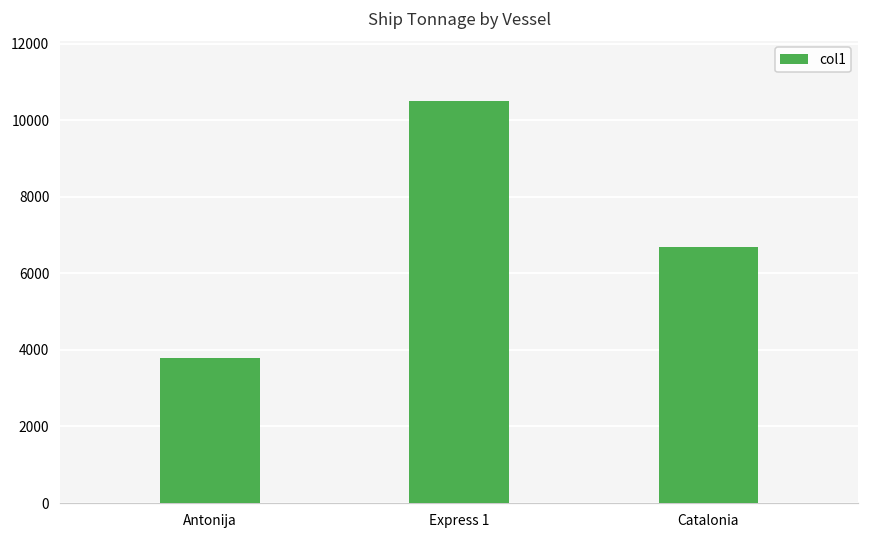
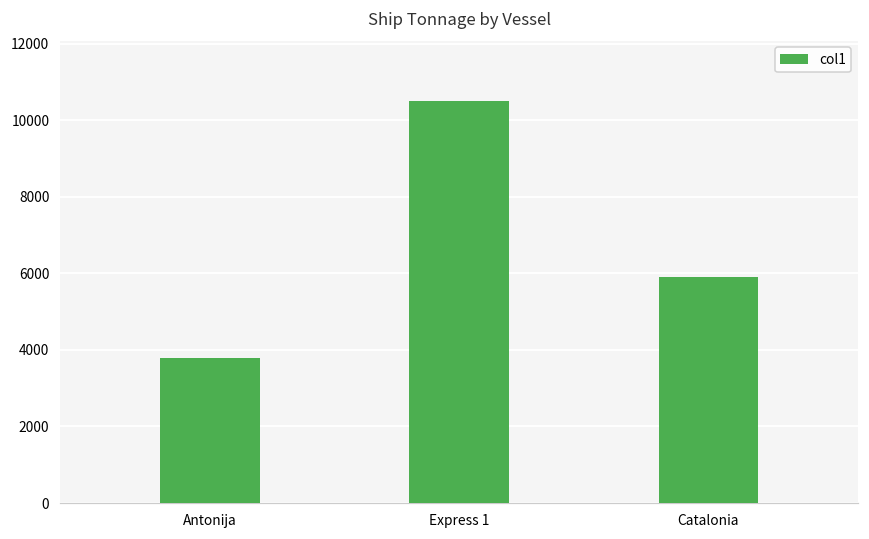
Catalonia: 6700 -> 5900
